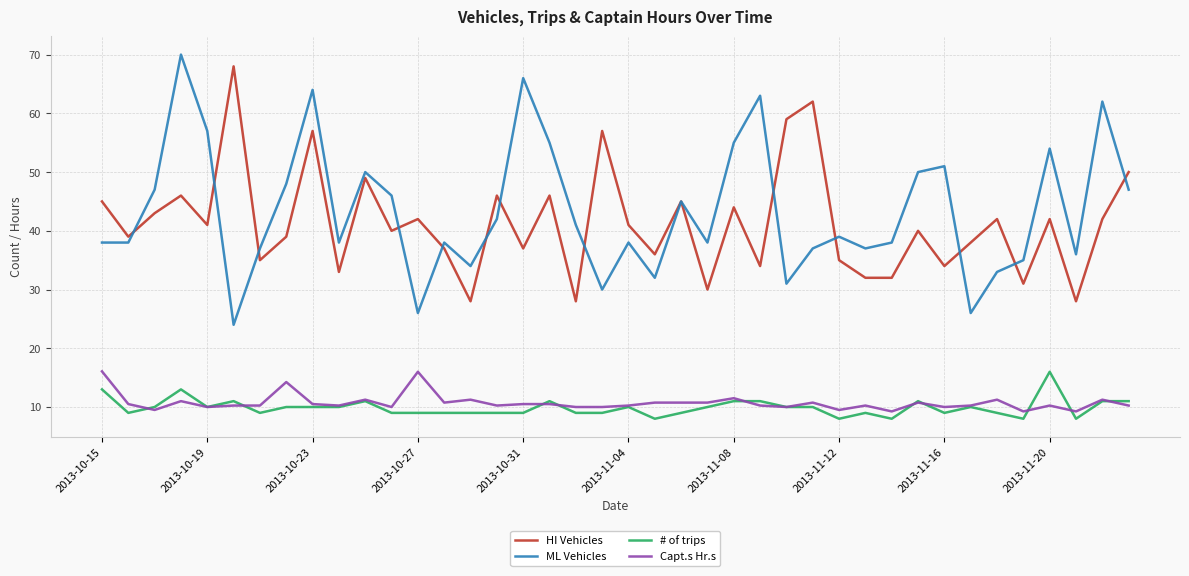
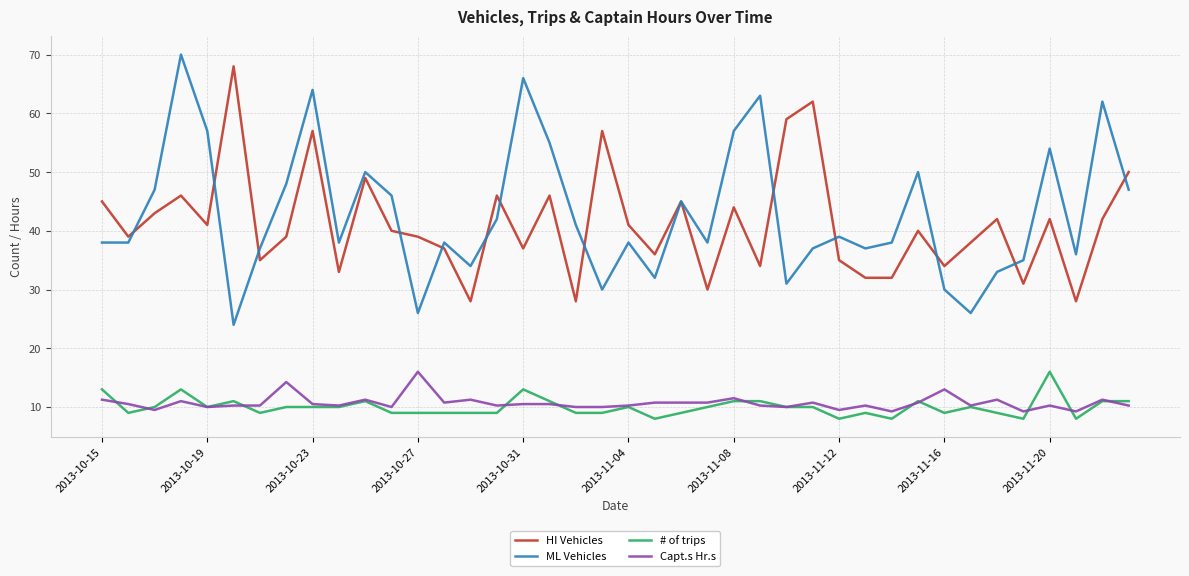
Capt.s Hr.s, 2013-10-15: 16 -> 11
HI Vehicles, 2013-10-27: 42 -> 39
# of trips, 2013-10-31: 9 -> 13
ML Vehicles, 2013-11-08: 55 -> 57
ML Vehicles, 2013-11-16: 51 -> 30
Capt.s Hr.s, 2013-11-16: 10 -> 13
